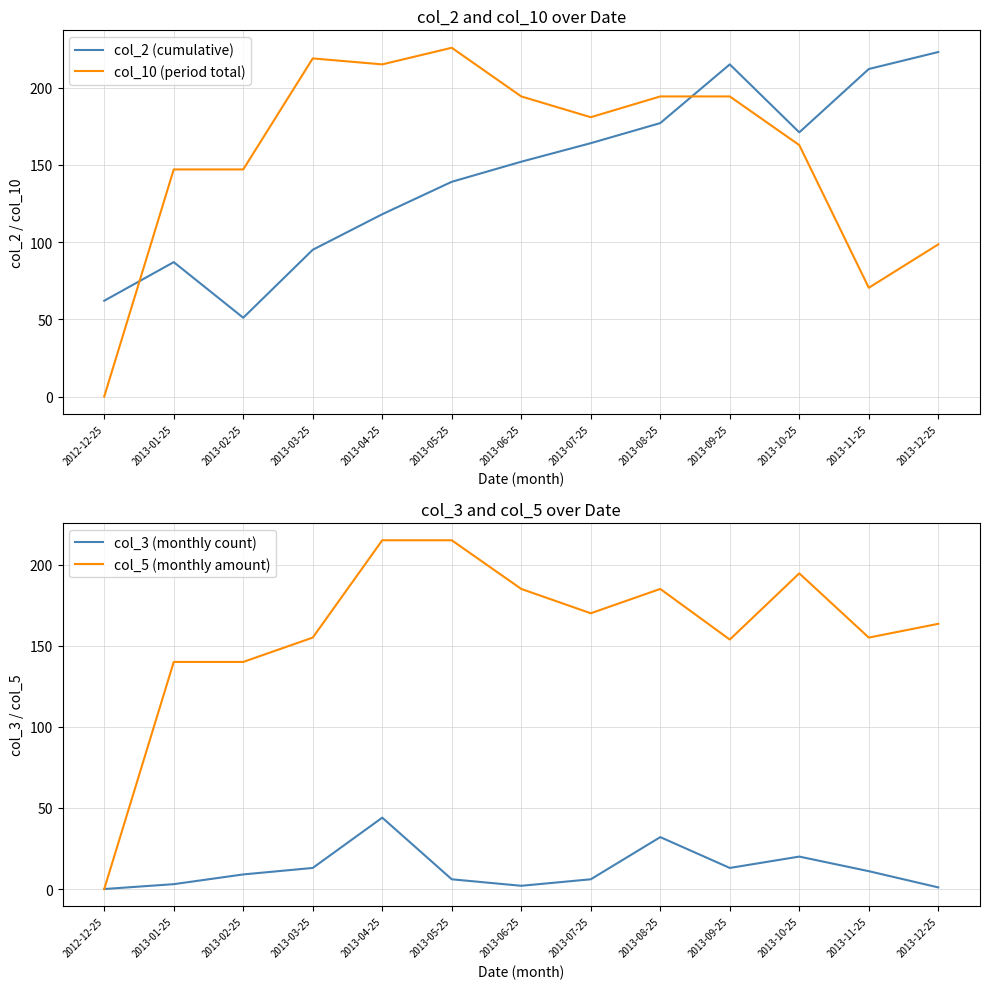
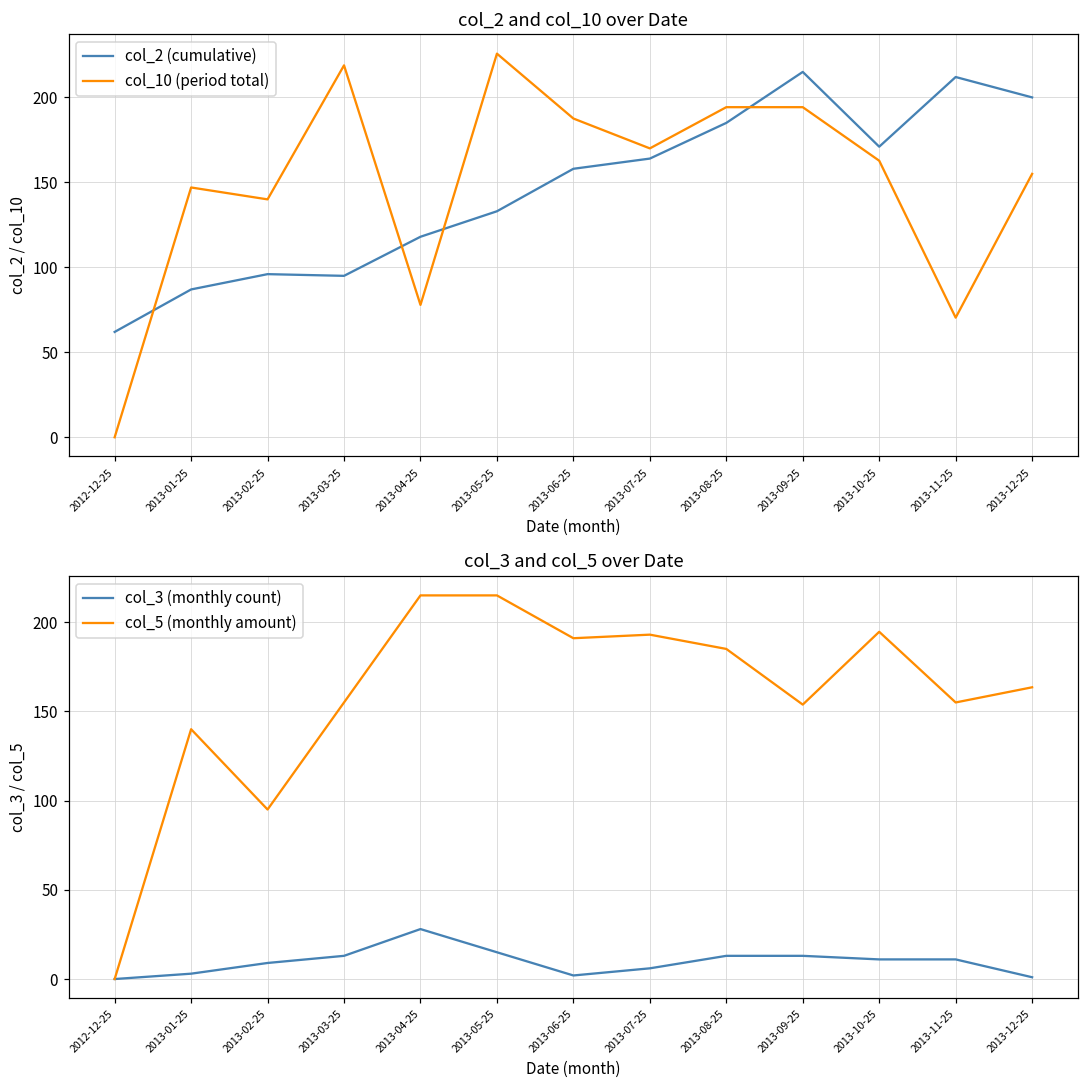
col_2 and col_10 over Date, col_2 (cumulative), 2013-02-25: 51 -> 96
col_2 and col_10 over Date, col_10 (period total), 2013-02-25: 147 -> 140
col_2 and col_10 over Date, col_10 (period total), 2013-04-25: 215 -> 78
col_2 and col_10 over Date, col_2 (cumulative), 2013-05-25: 139 -> 133
col_2 and col_10 over Date, col_2 (cumulative), 2013-06-25: 152 -> 158
col_2 and col_10 over Date, col_10 (period total), 2013-06-25: 194 -> 188
col_2 and col_10 over Date, col_10 (period total), 2013-07-25: 181 -> 170
col_2 and col_10 over Date, col_2 (cumulative), 2013-08-25: 177 -> 185
col_2 and col_10 over Date, col_2 (cumulative), 2013-12-25: 223 -> 200
col_2 and col_10 over Date, col_10 (period total), 2013-12-25: 99 -> 155
col_3 and col_5 over Date, col_5 (monthly amount), 2013-02-25: 140 -> 95
col_3 and col_5 over Date, col_3 (monthly count), 2013-04-25: 44 -> 28
col_3 and col_5 over Date, col_3 (monthly count), 2013-05-25: 6 -> 15
col_3 and col_5 over Date, col_5 (monthly amount), 2013-06-25: 185 -> 191
col_3 and col_5 over Date, col_5 (monthly amount), 2013-07-25: 170 -> 193
col_3 and col_5 over Date, col_3 (monthly count), 2013-08-25: 32 -> 13
col_3 and col_5 over Date, col_3 (monthly count), 2013-10-25: 20 -> 11
